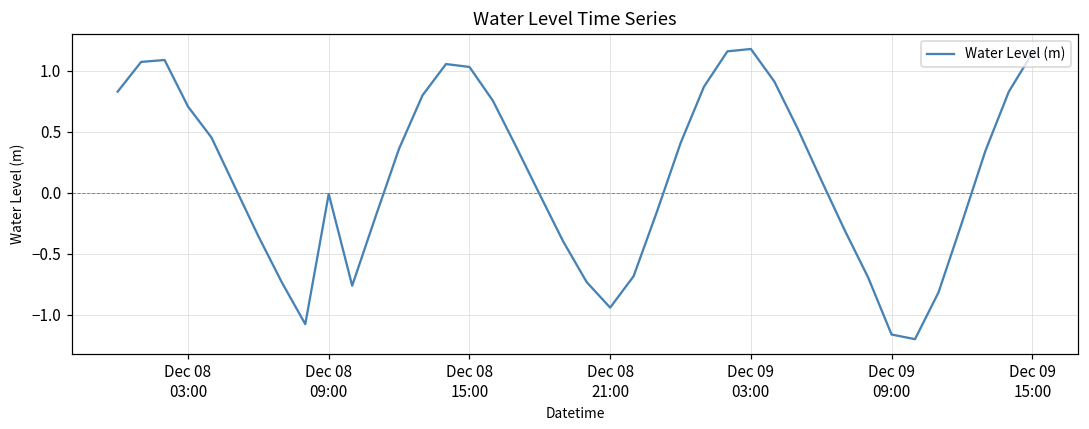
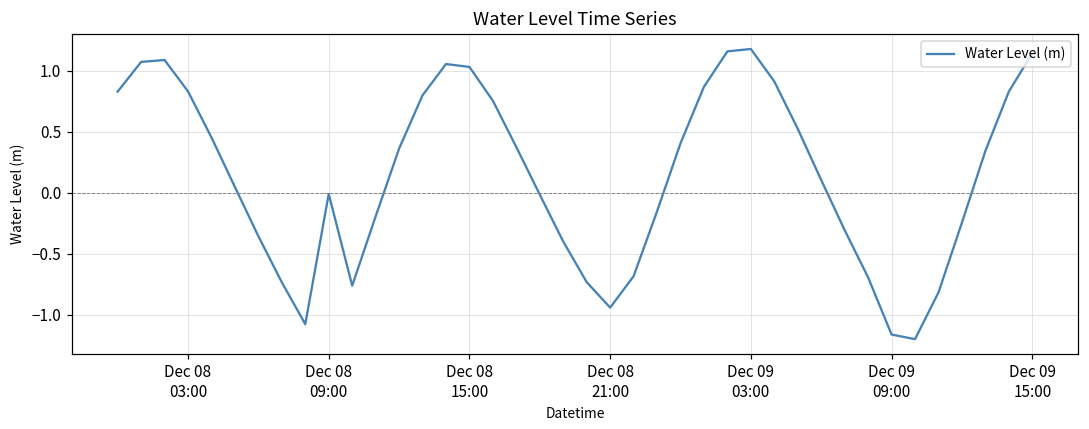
Dec 08 03:00: 0.71 -> 0.83
